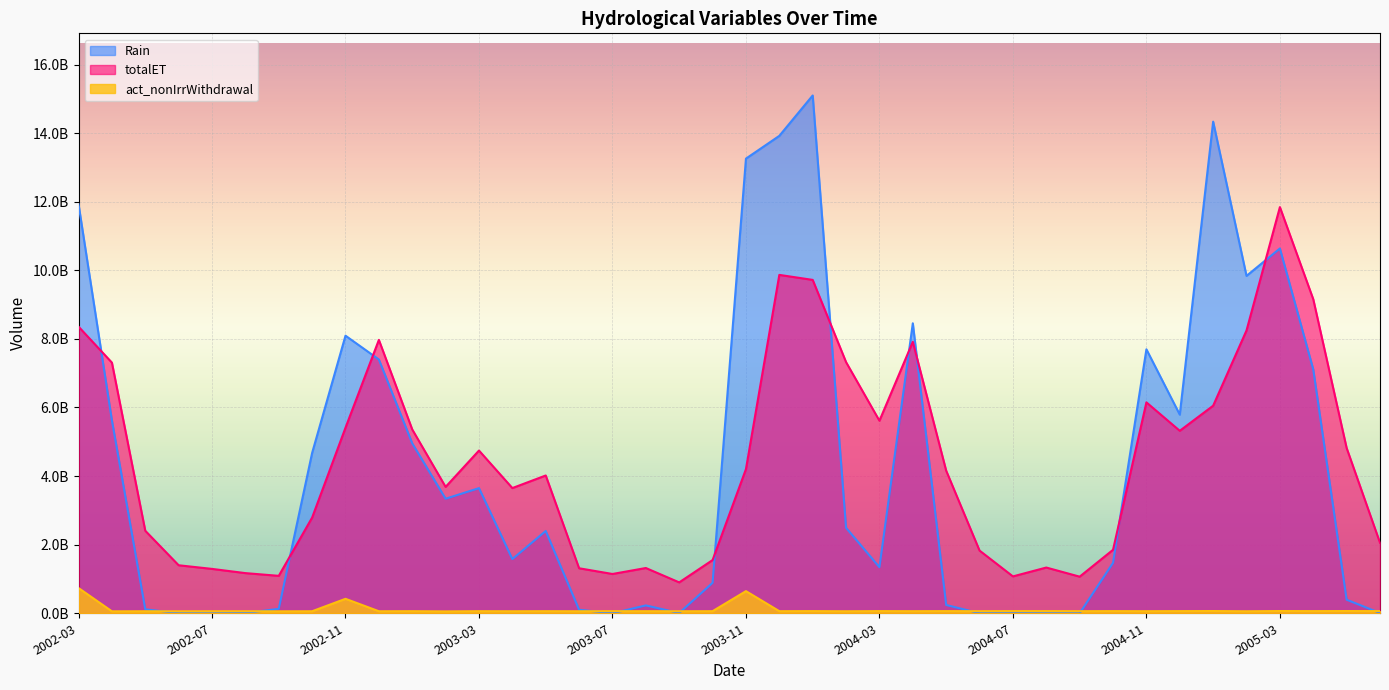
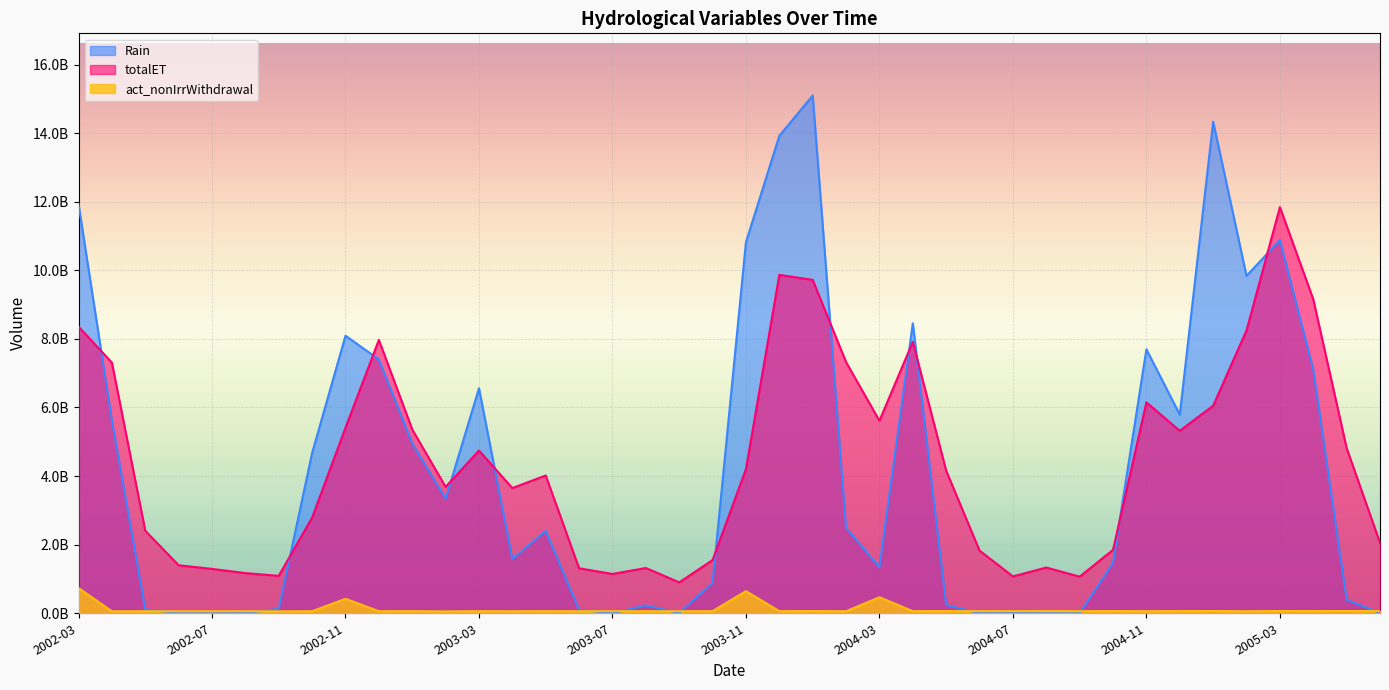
Rain, 2003-03: 3600000000 -> 6600000000
Rain, 2003-11: 13300000000 -> 10800000000
act_nonIrrWithdrawal, 2004-03: 100000000 -> 500000000
Rain, 2005-03: 10600000000 -> 10900000000
